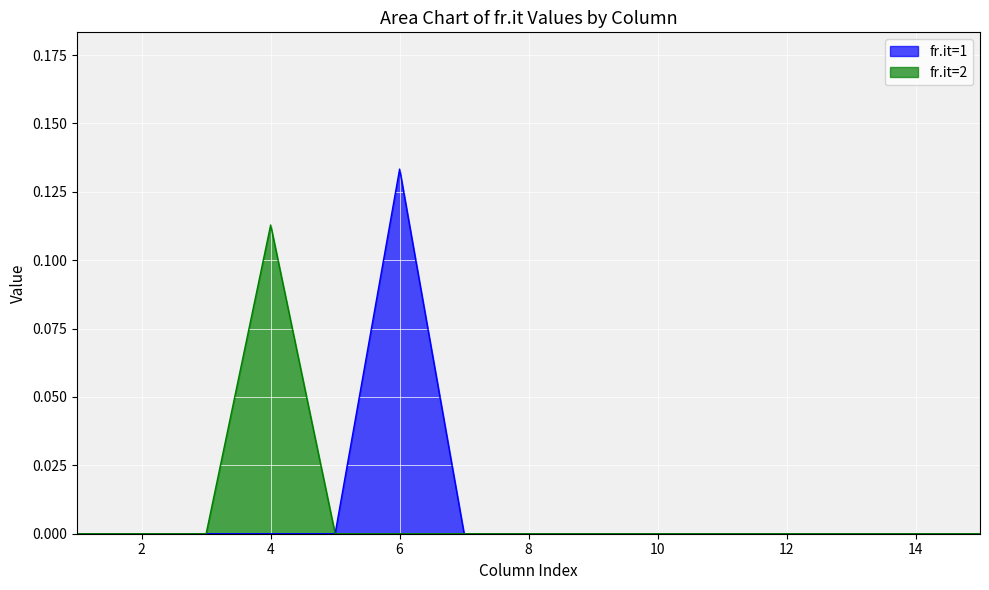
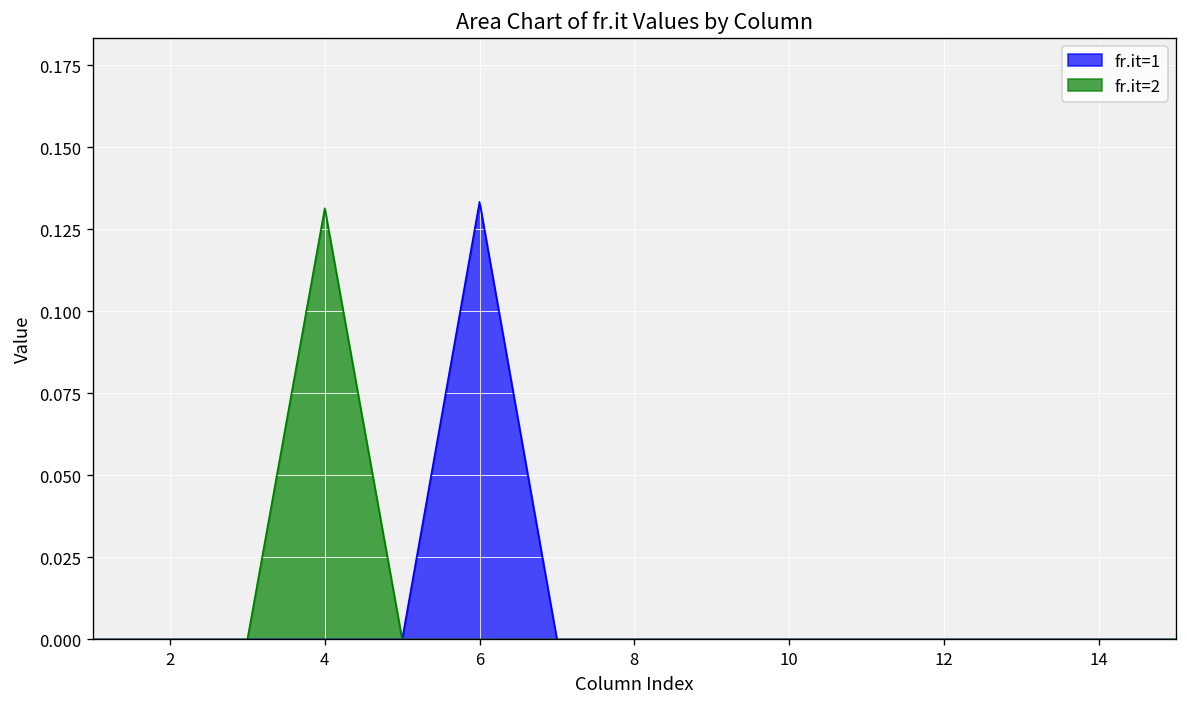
fr.it=2, 4: 0.113 -> 0.131
